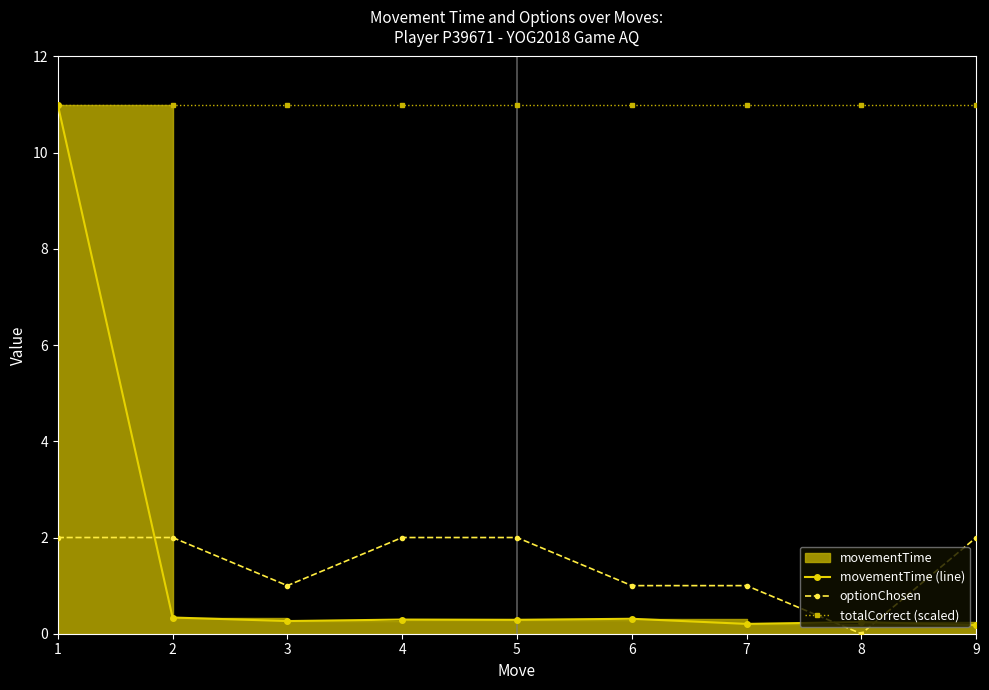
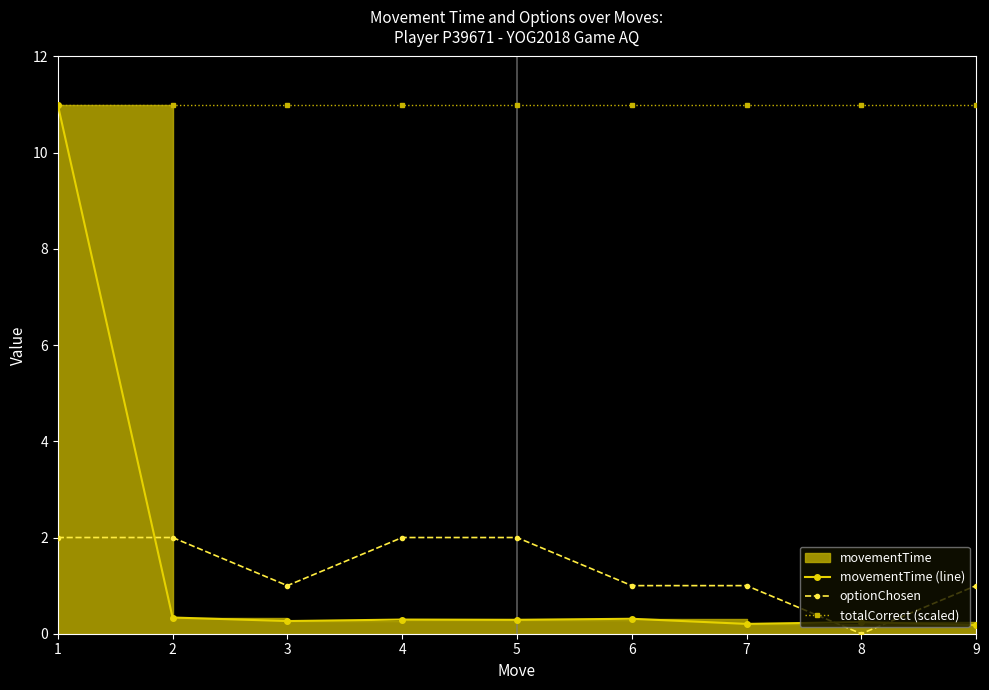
optionChosen, 9: 2 -> 1
